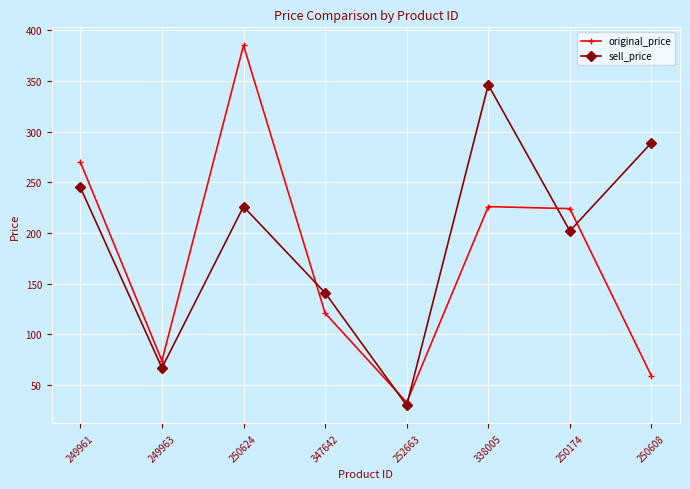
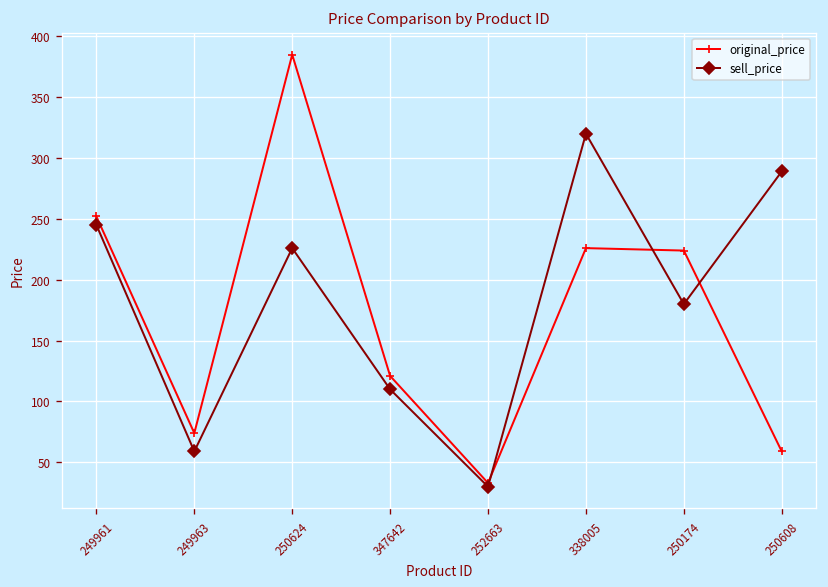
original_price, 249961: 270 -> 252
sell_price, 249963: 67 -> 59
sell_price, 347642: 141 -> 110
sell_price, 338005: 346 -> 320
sell_price, 250174: 202 -> 180
